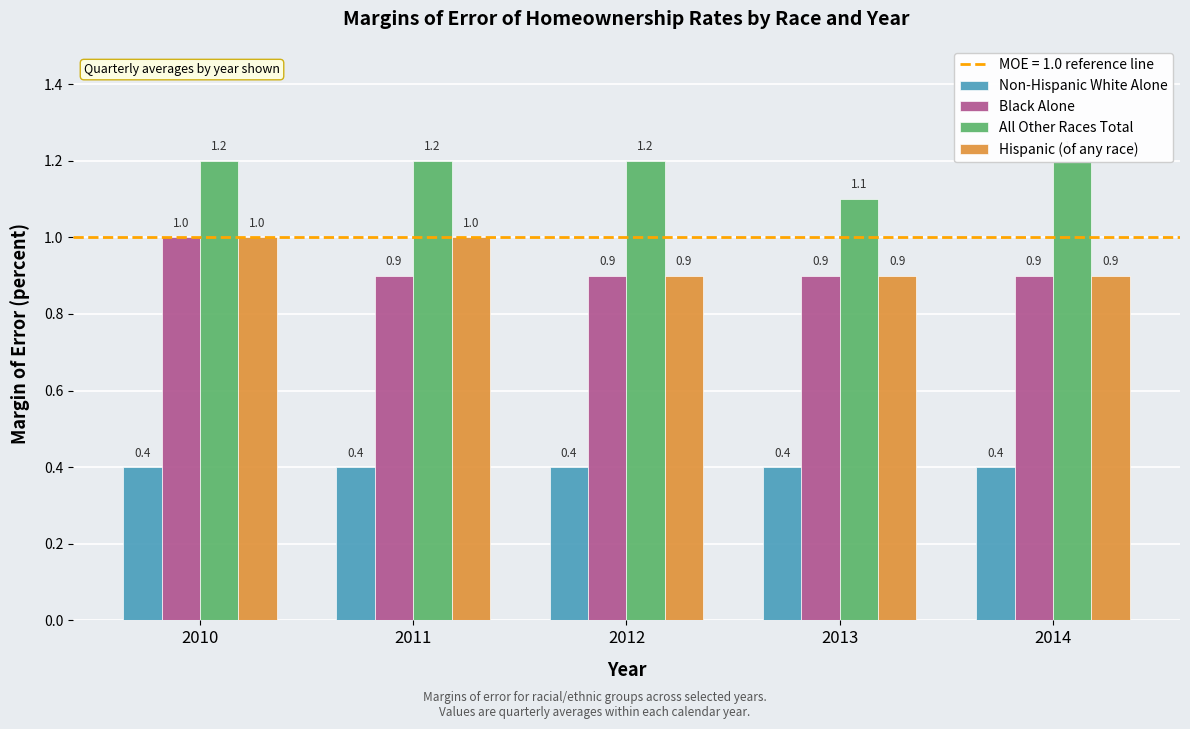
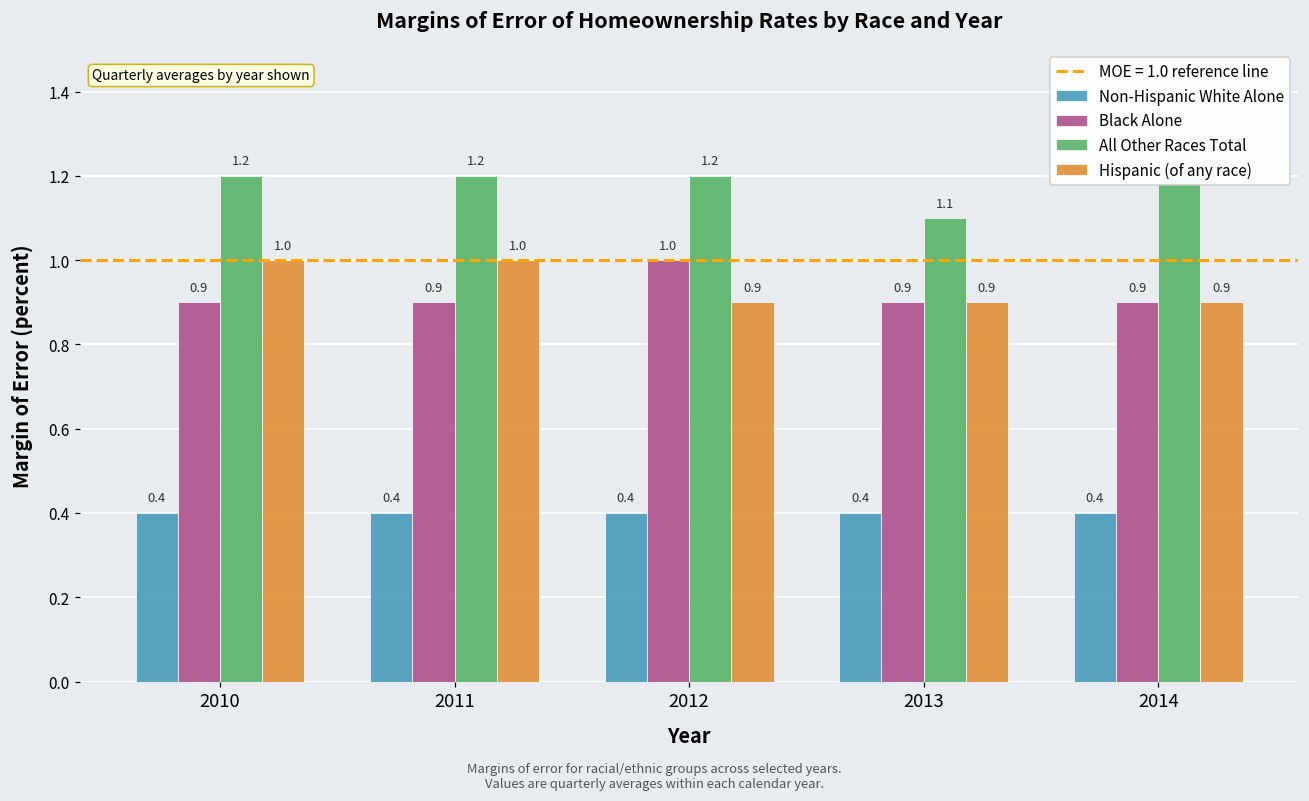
Black Alone, 2010: 1.0 -> 0.9
Black Alone, 2012: 0.9 -> 1.0
